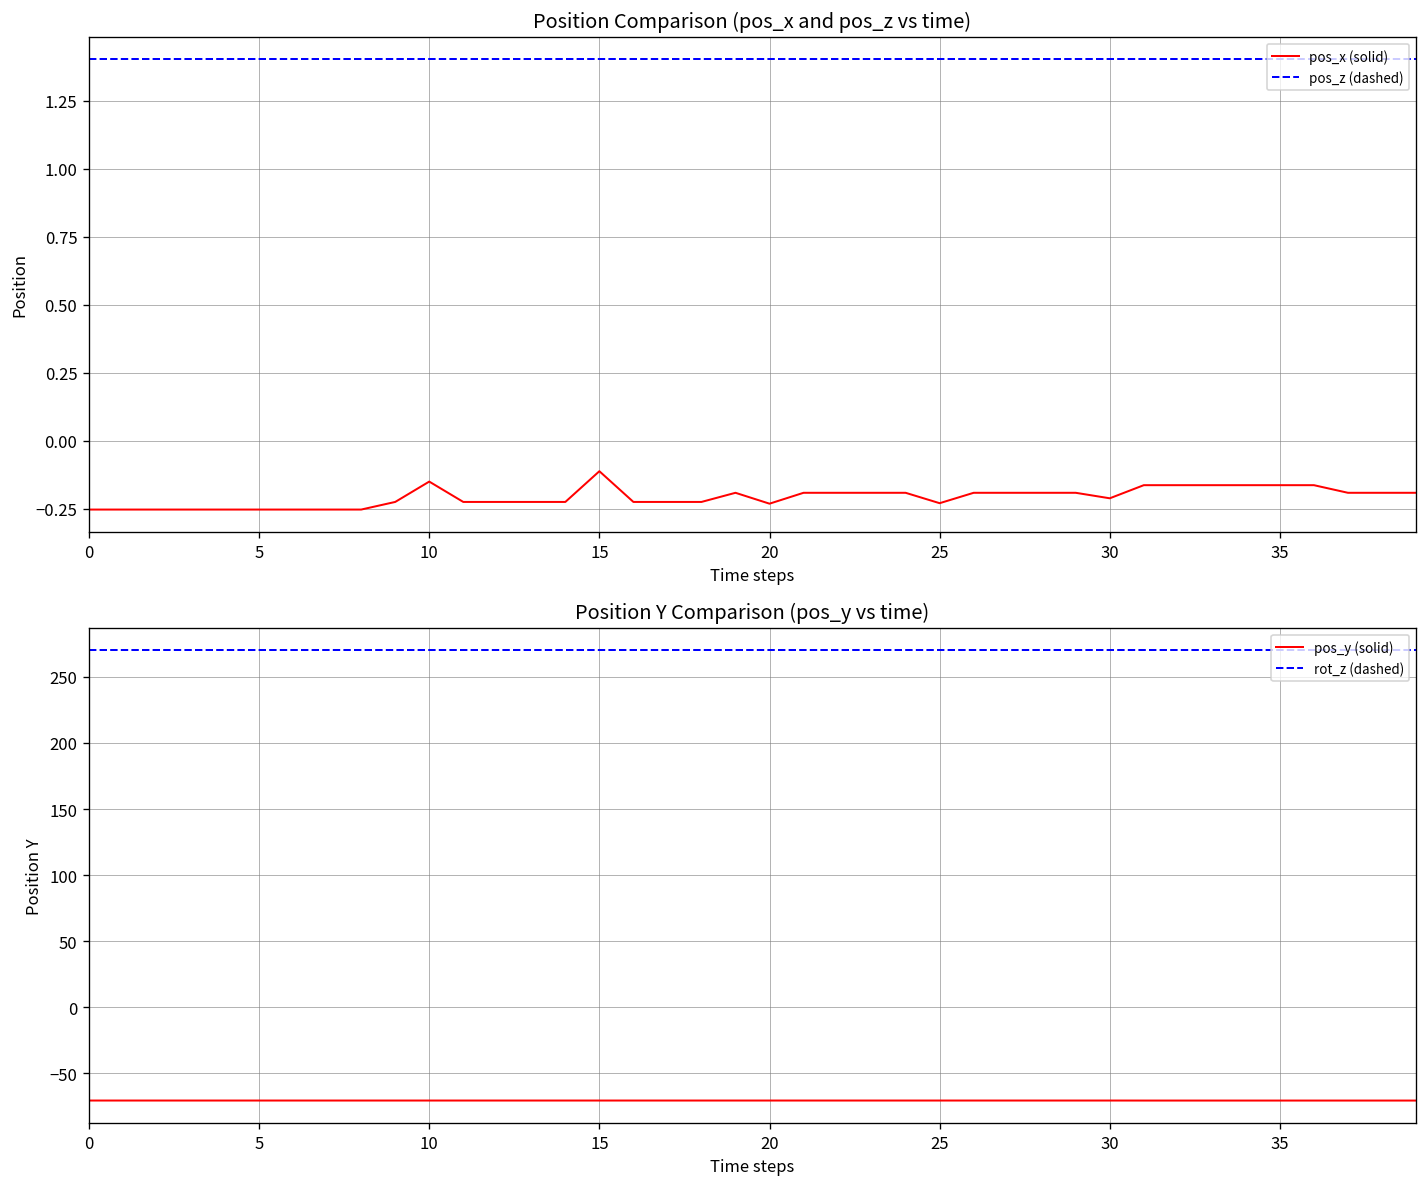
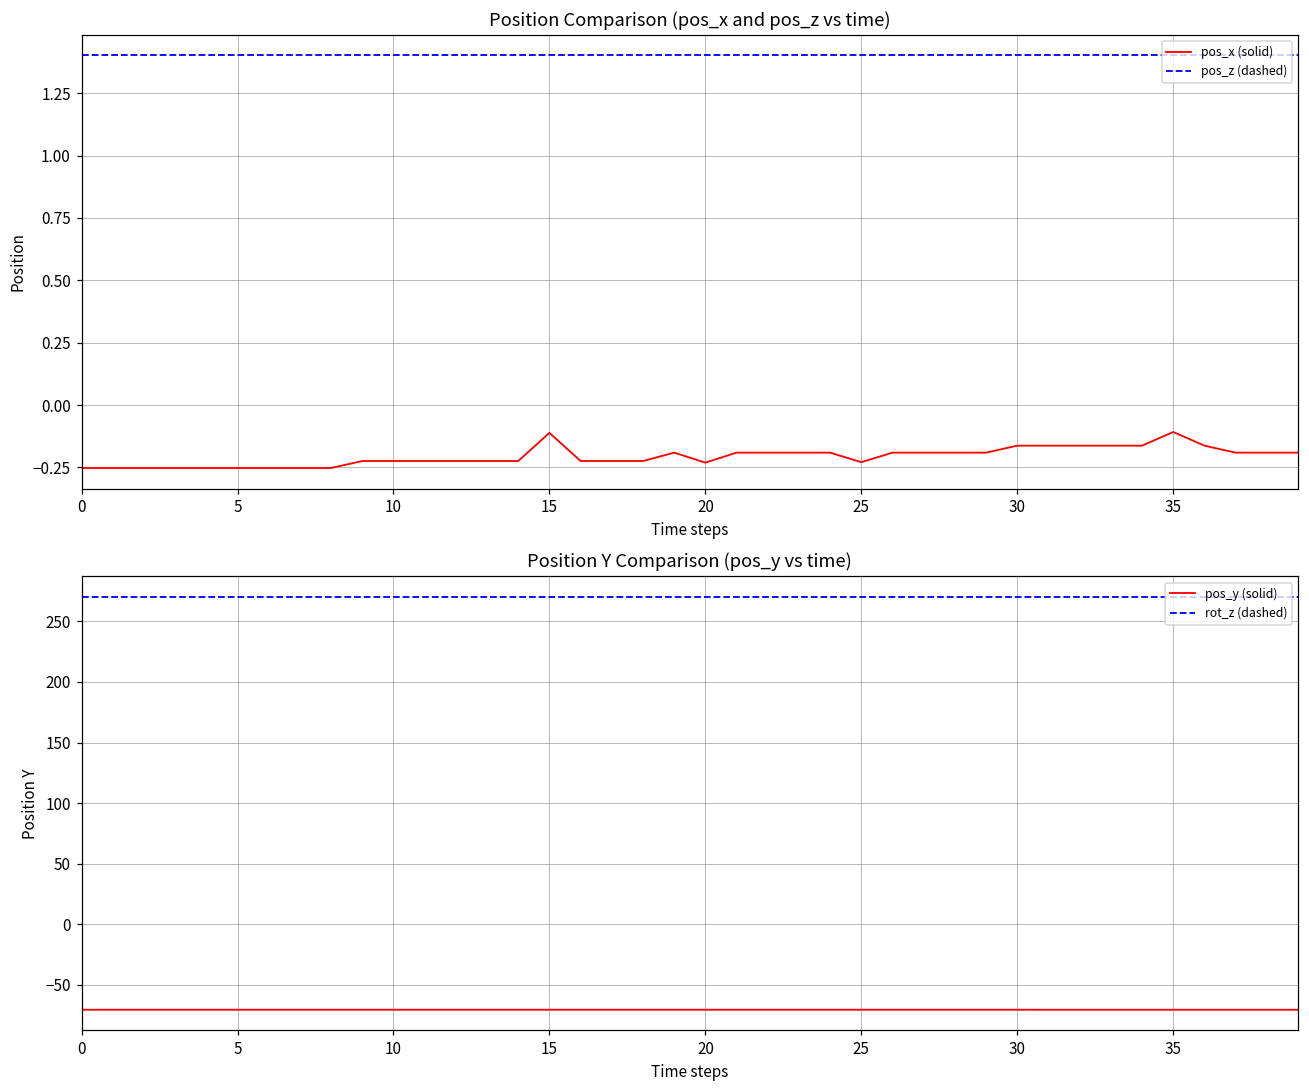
Position Comparison (pos_x and pos_z vs time), pos_x (solid), 10: -0.15 -> -0.22
Position Comparison (pos_x and pos_z vs time), pos_x (solid), 30: -0.21 -> -0.16
Position Comparison (pos_x and pos_z vs time), pos_x (solid), 35: -0.16 -> -0.11
